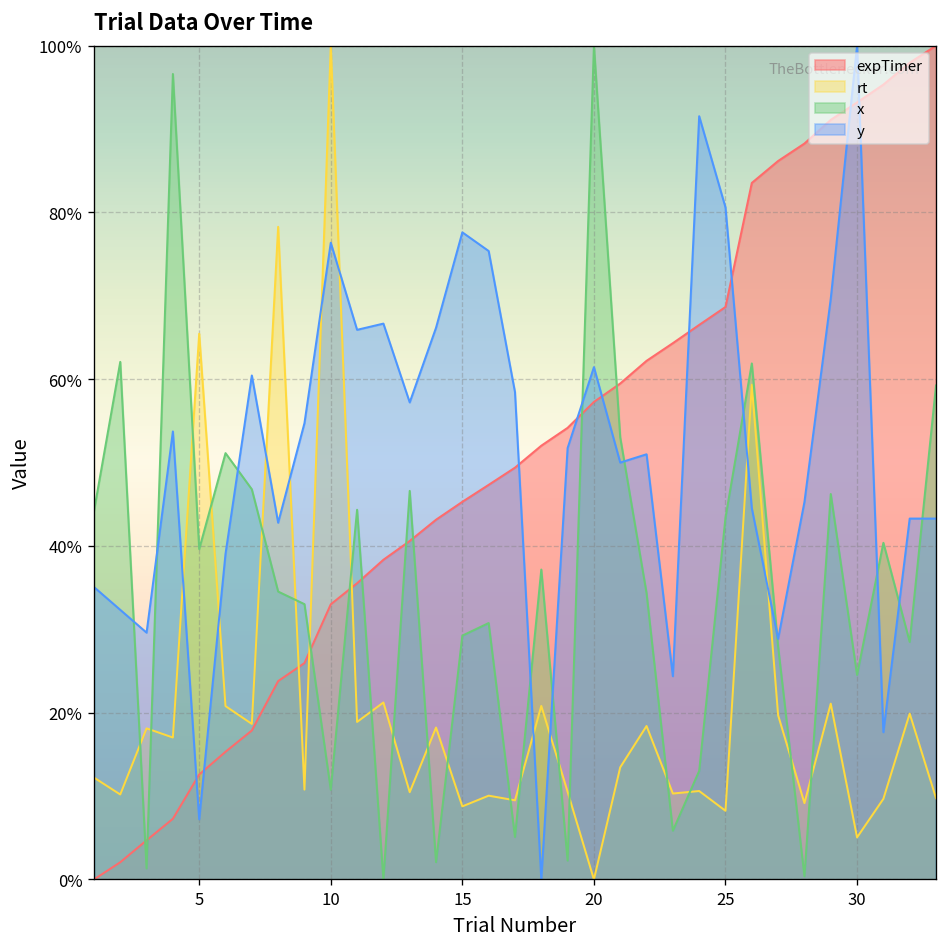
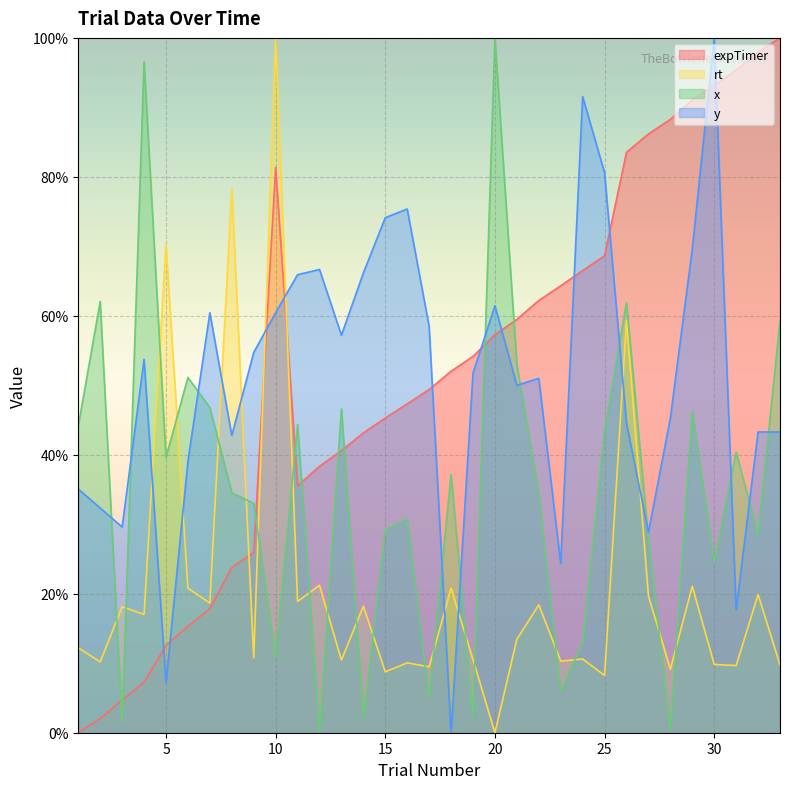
rt, 5: 65% -> 70%
expTimer, 10: 33% -> 81%
y, 10: 76% -> 60%
y, 15: 78% -> 74%
rt, 30: 5% -> 10%
